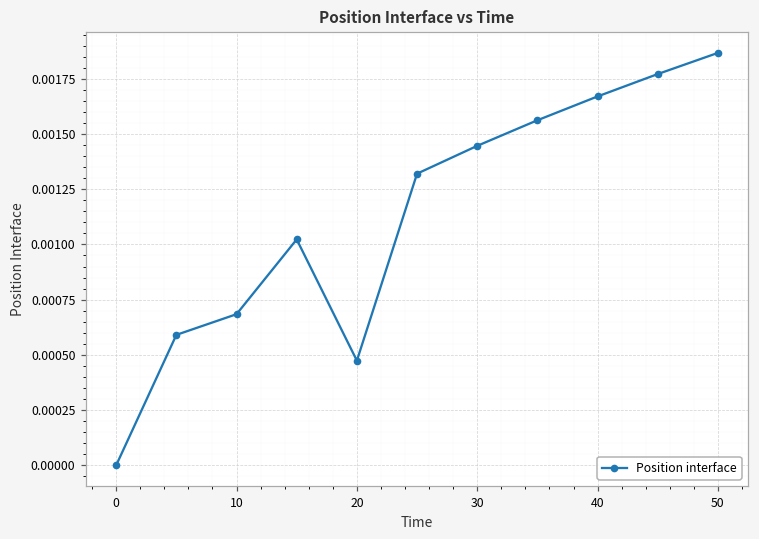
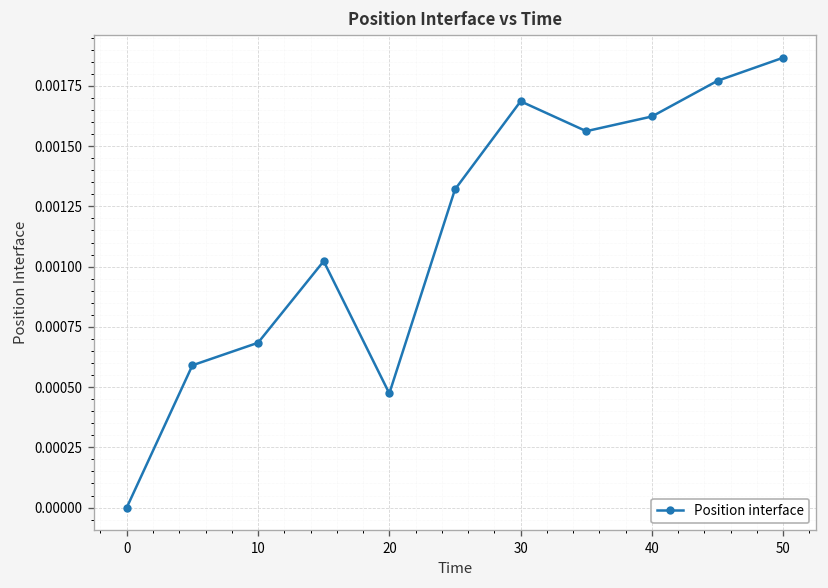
30: 0.00145 -> 0.00169
40: 0.00167 -> 0.00162
